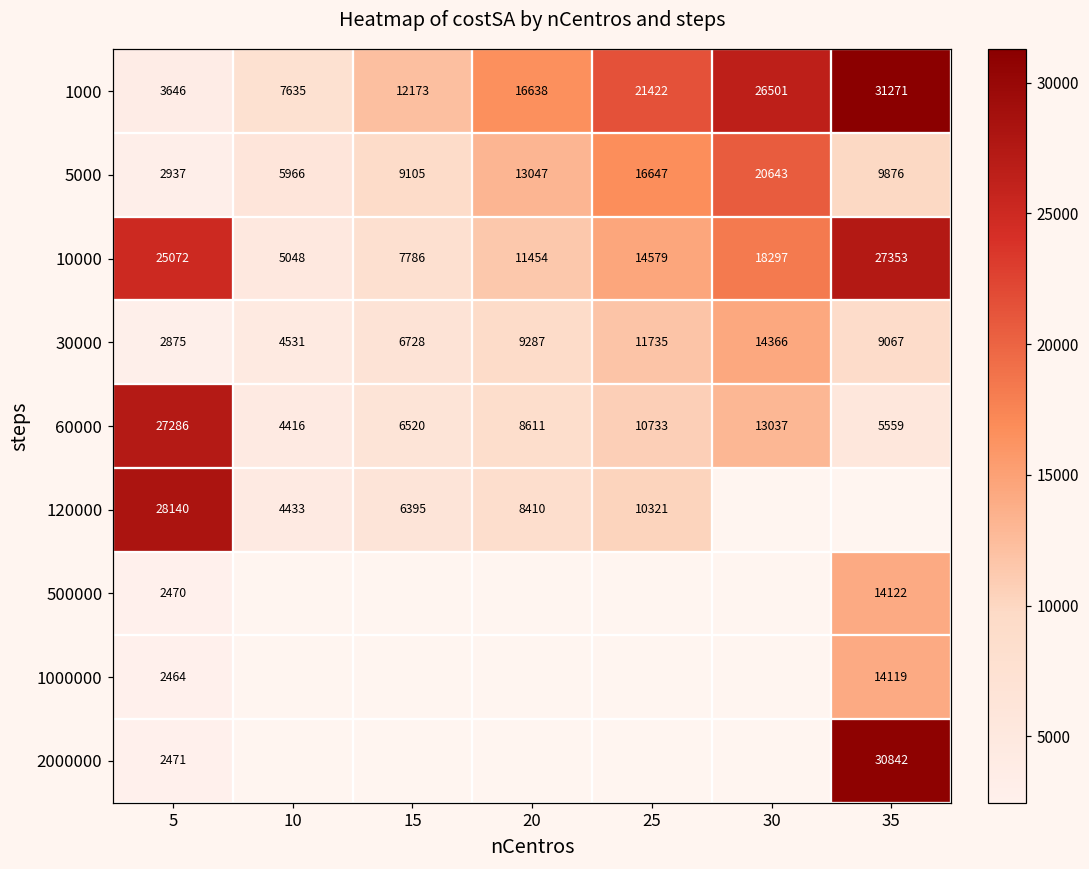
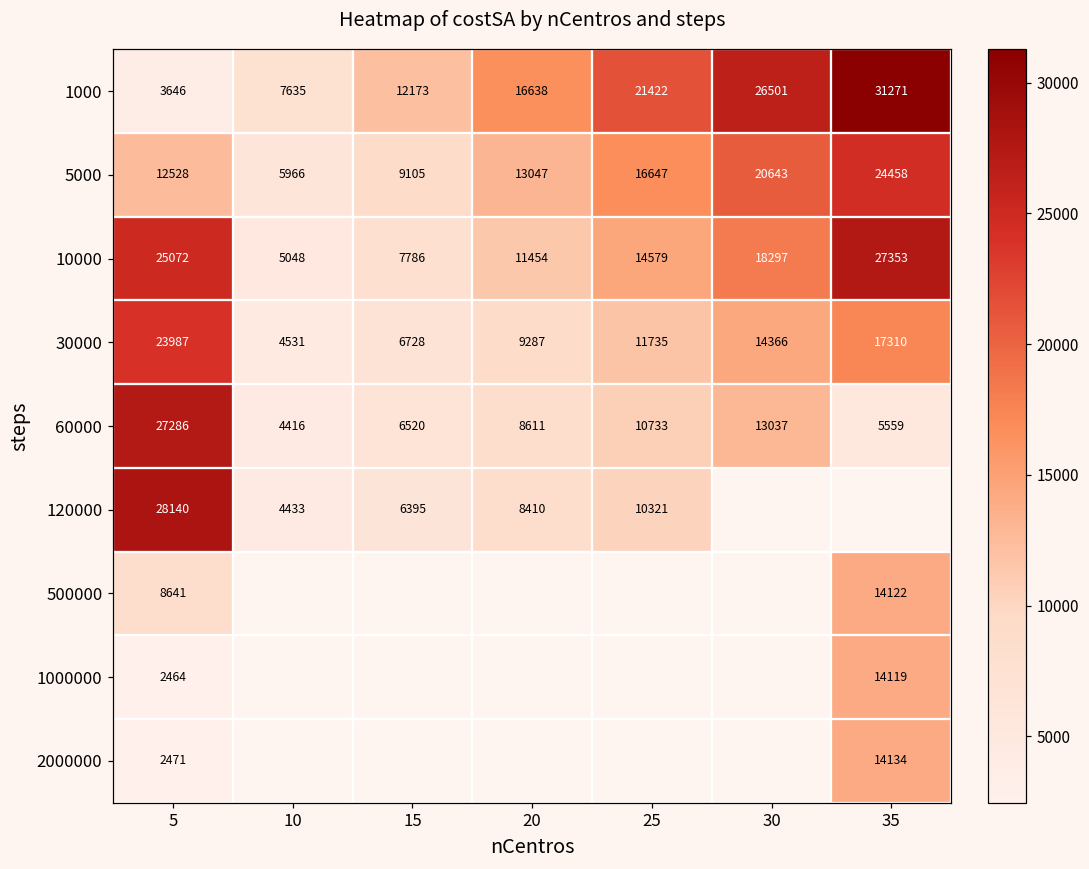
5000, 5: 2937 -> 12528
5000, 35: 9876 -> 24458
30000, 5: 2875 -> 23987
30000, 35: 9067 -> 17310
500000, 5: 2470 -> 8641
2000000, 35: 30842 -> 14134
